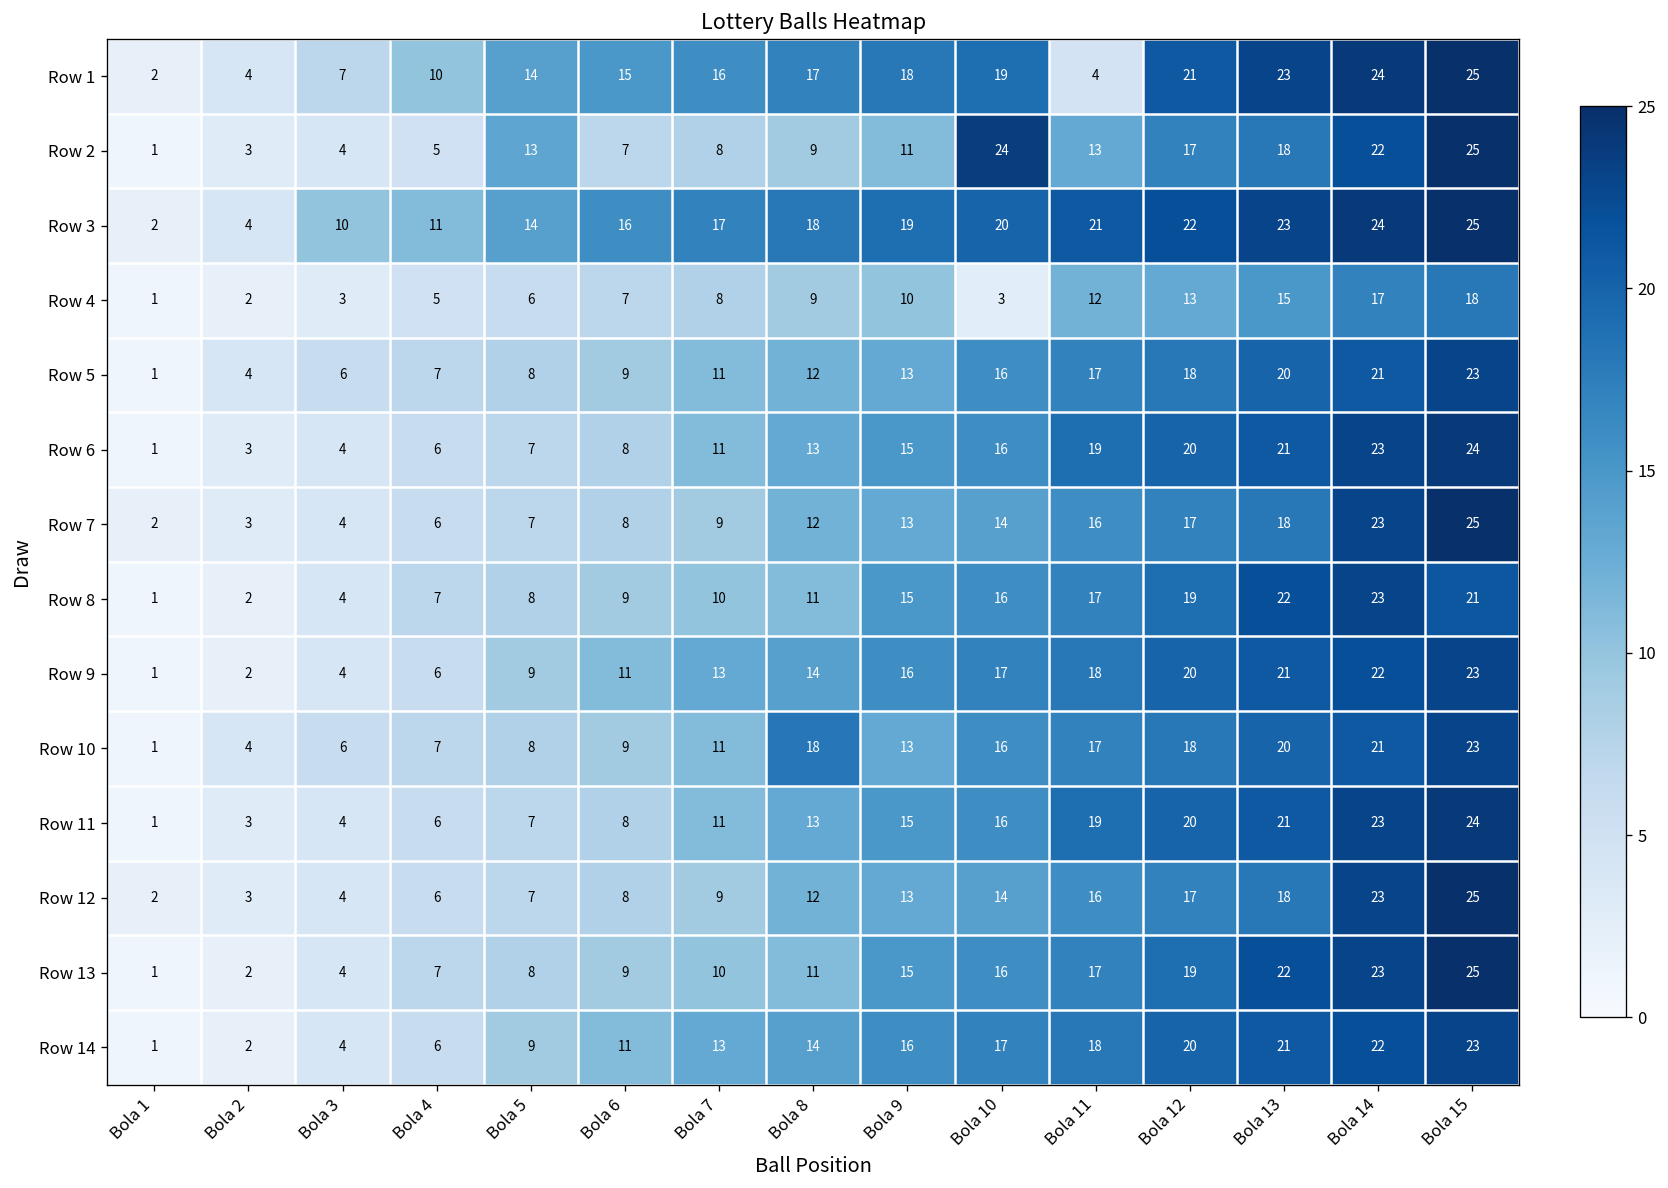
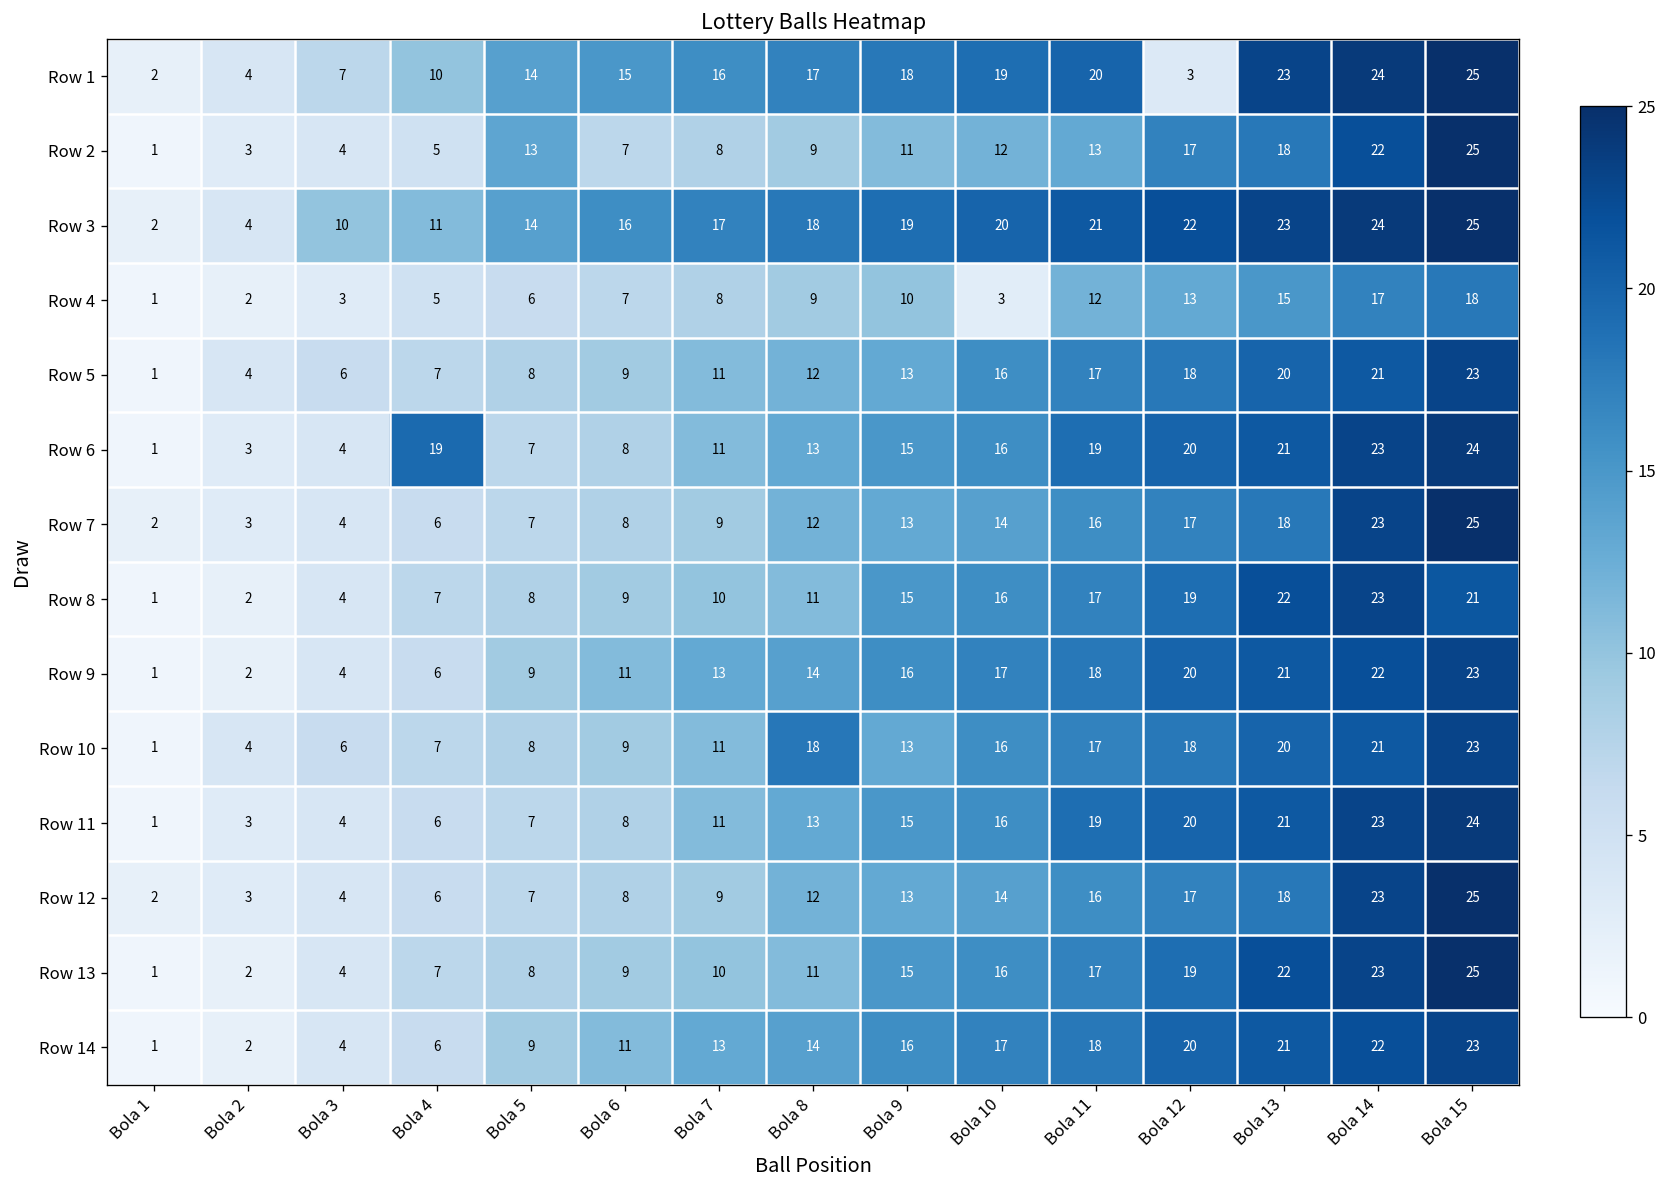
Row 1, Bola 11: 4 -> 20
Row 1, Bola 12: 21 -> 3
Row 2, Bola 10: 24 -> 12
Row 6, Bola 4: 6 -> 19
